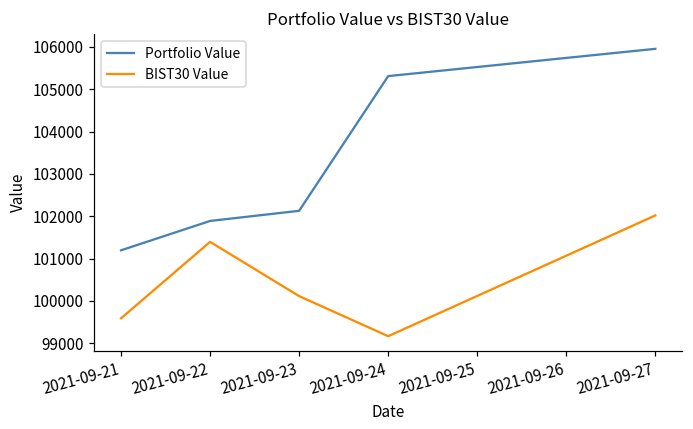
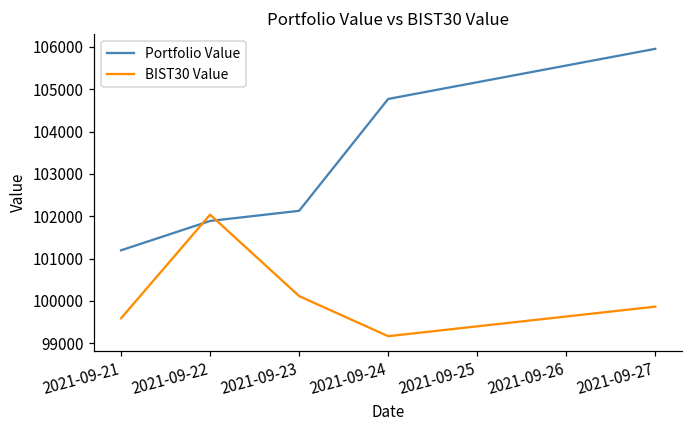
BIST30 Value, 2021-09-22: 101400 -> 102000
Portfolio Value, 2021-09-24: 105300 -> 104800
BIST30 Value, 2021-09-27: 102000 -> 99900
